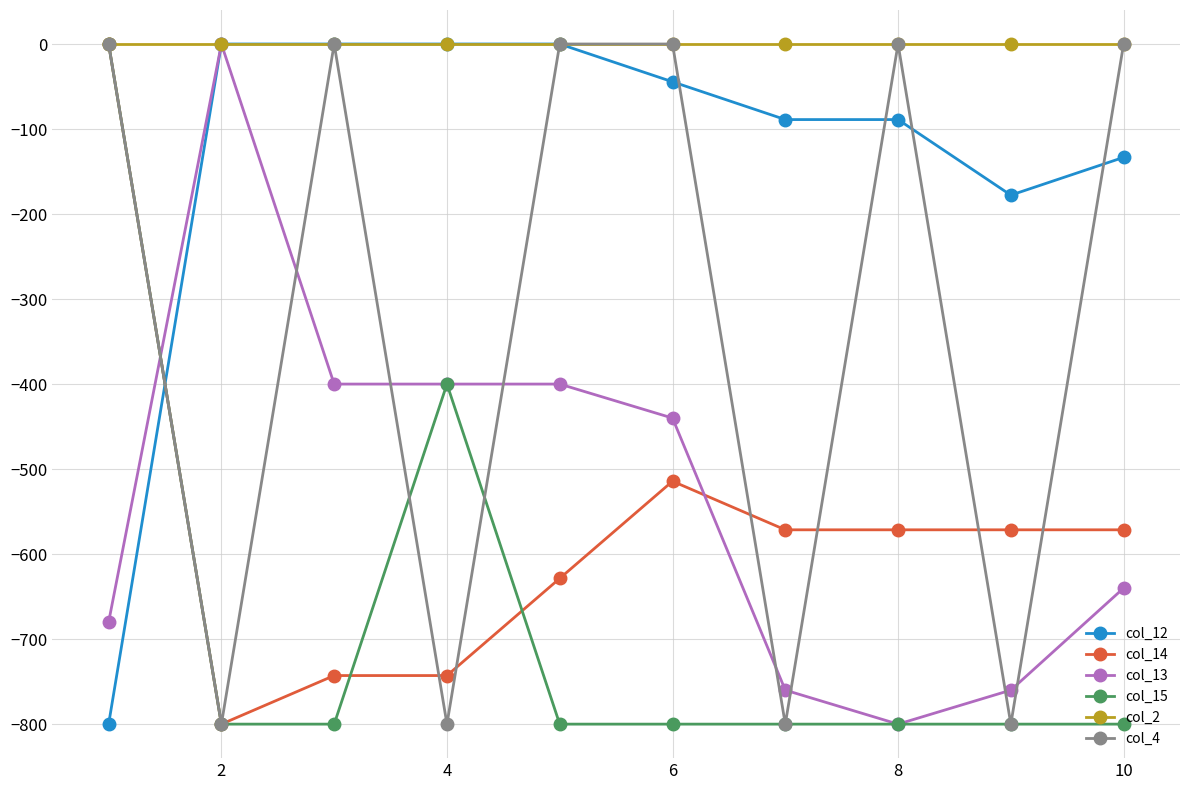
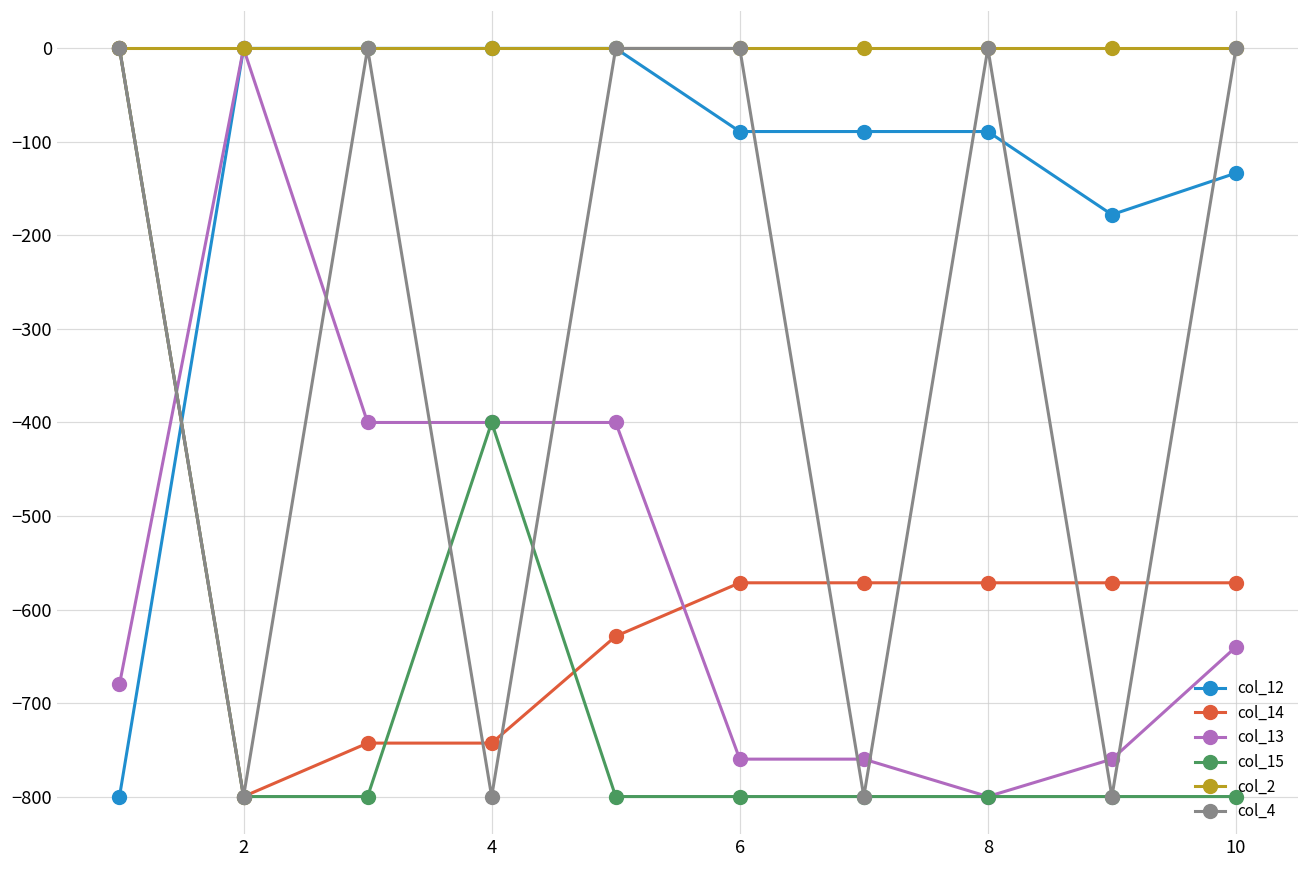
col_12, 6: -40 -> -90
col_14, 6: -510 -> -570
col_13, 6: -440 -> -760
